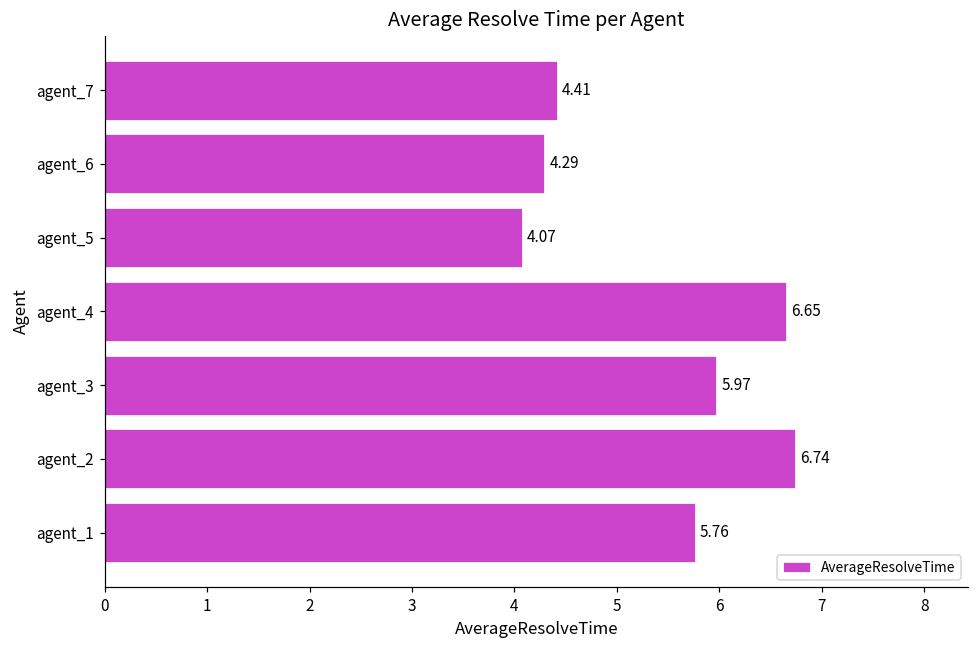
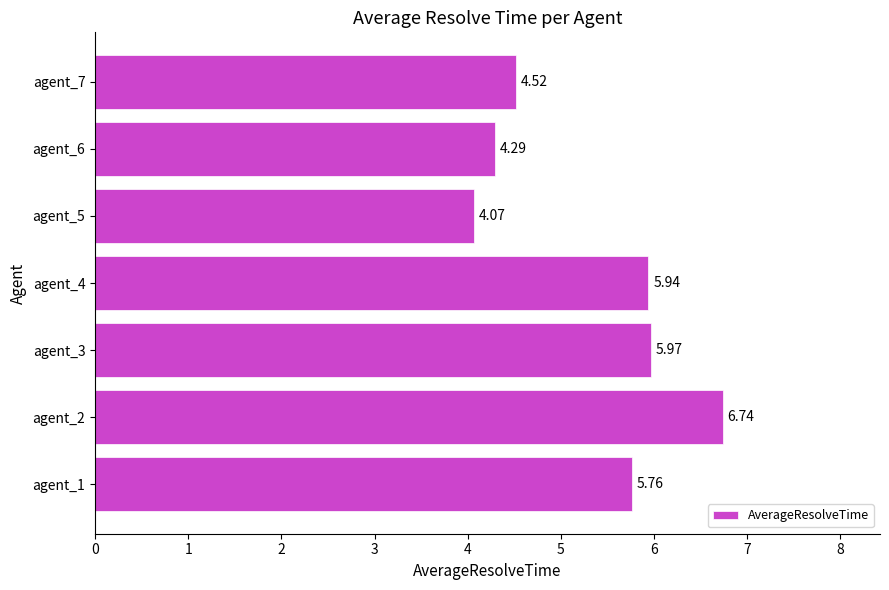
agent_7: 4.41 -> 4.52
agent_4: 6.65 -> 5.94
